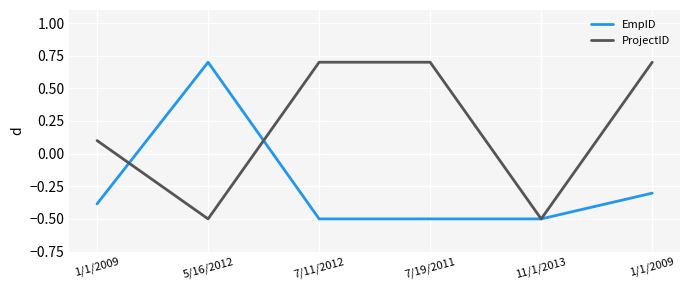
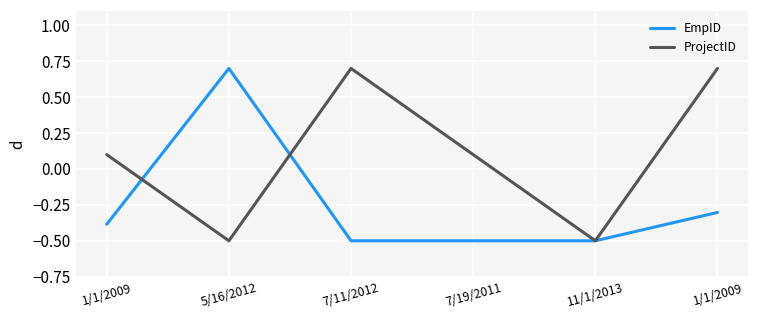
ProjectID, 7/19/2011: 0.70 -> 0.10
